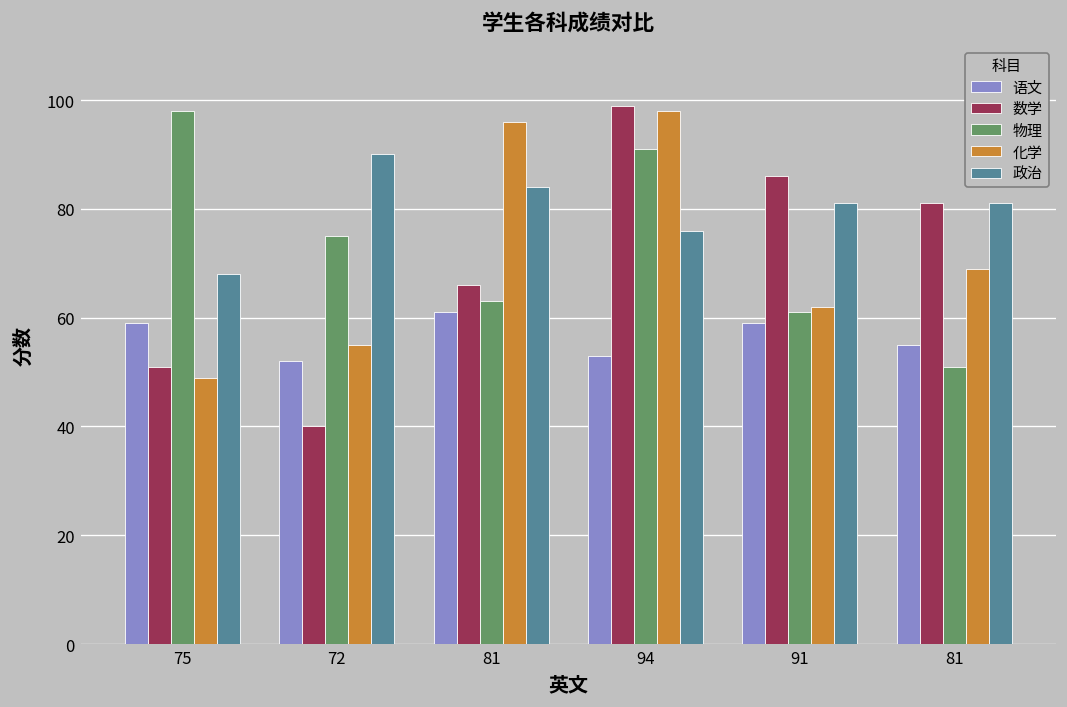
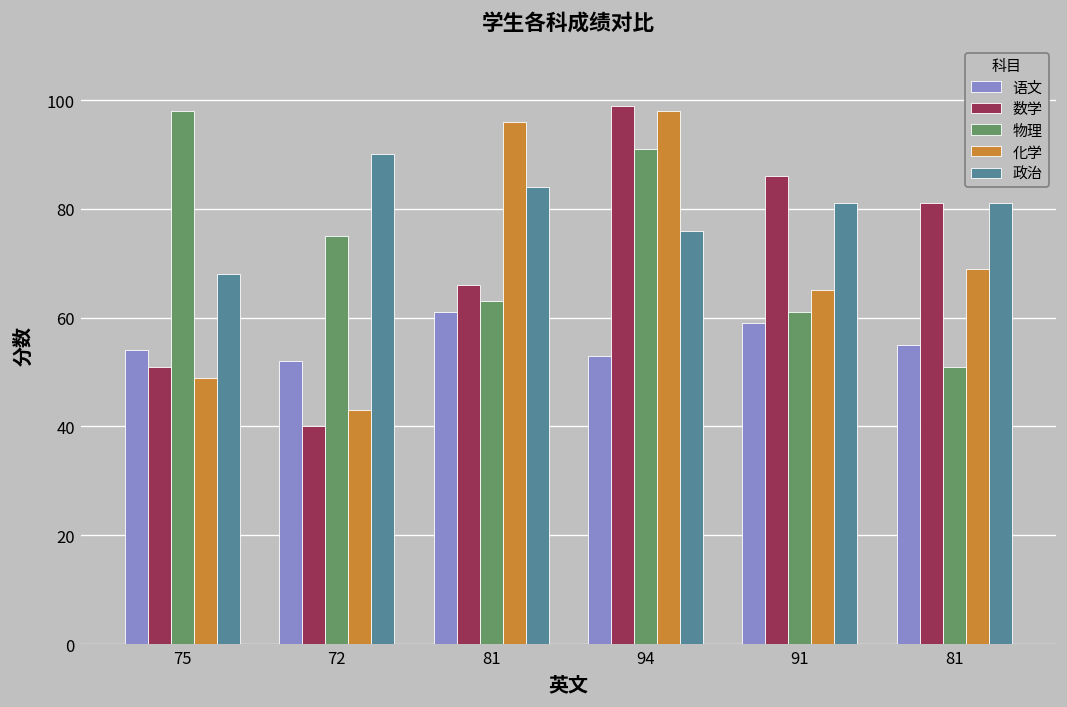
语文, 75: 59 -> 54
化学, 72: 55 -> 43
化学, 91: 62 -> 65
